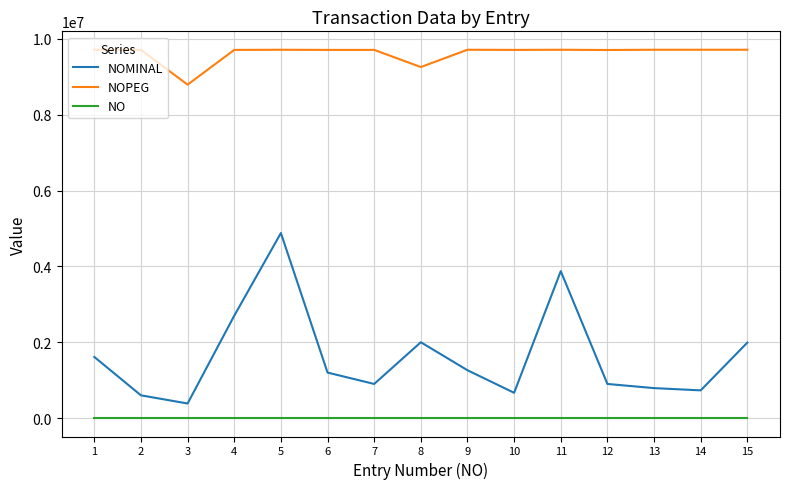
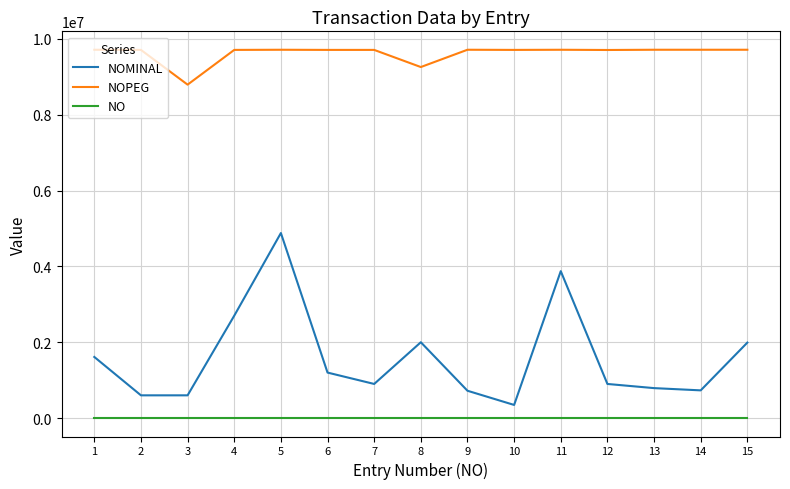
NOMINAL, 3: 400000 -> 600000
NOMINAL, 9: 1300000 -> 700000
NOMINAL, 10: 700000 -> 300000
